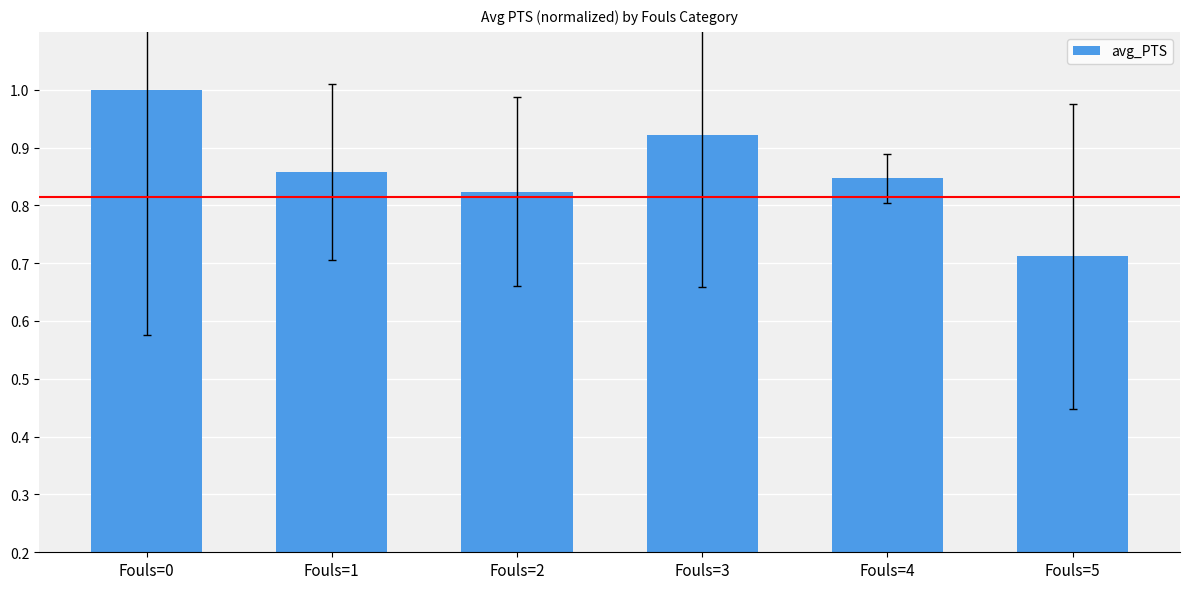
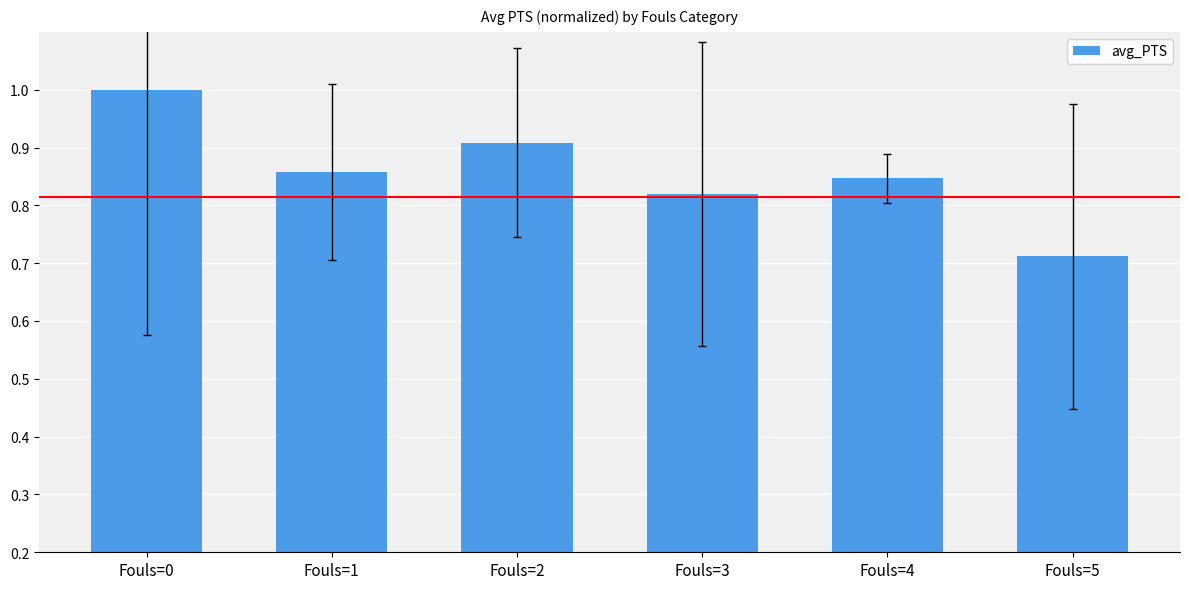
avg_PTS, Fouls=2: 0.82 -> 0.91
avg_PTS, Fouls=3: 0.92 -> 0.82
